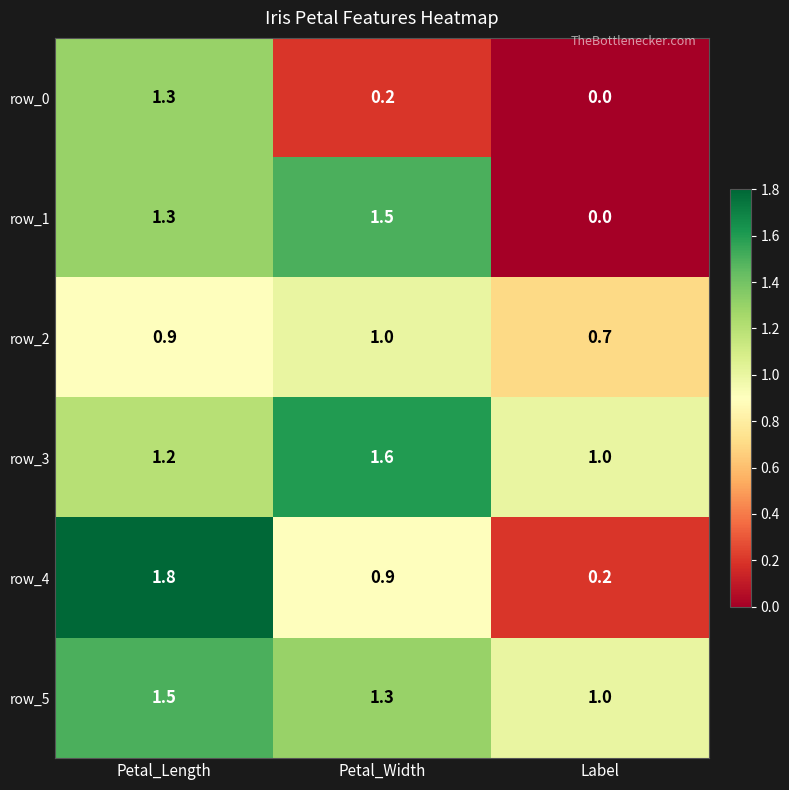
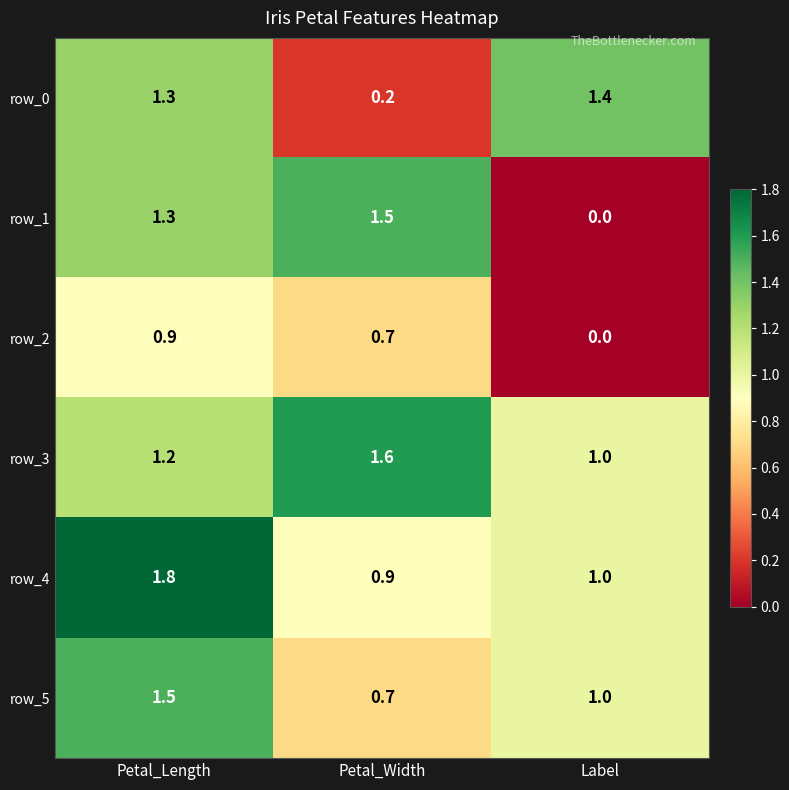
row_0, Label: 0.0 -> 1.4
row_2, Petal_Width: 1.0 -> 0.7
row_2, Label: 0.7 -> 0.0
row_4, Label: 0.2 -> 1.0
row_5, Petal_Width: 1.3 -> 0.7
